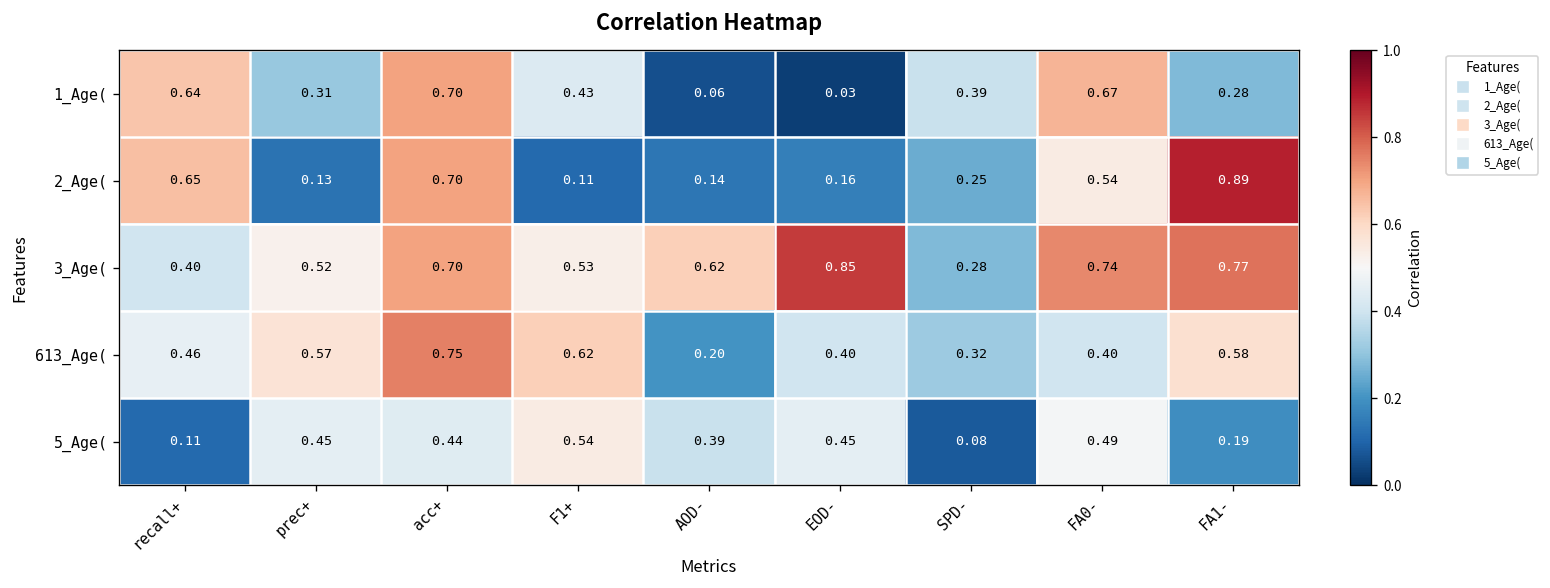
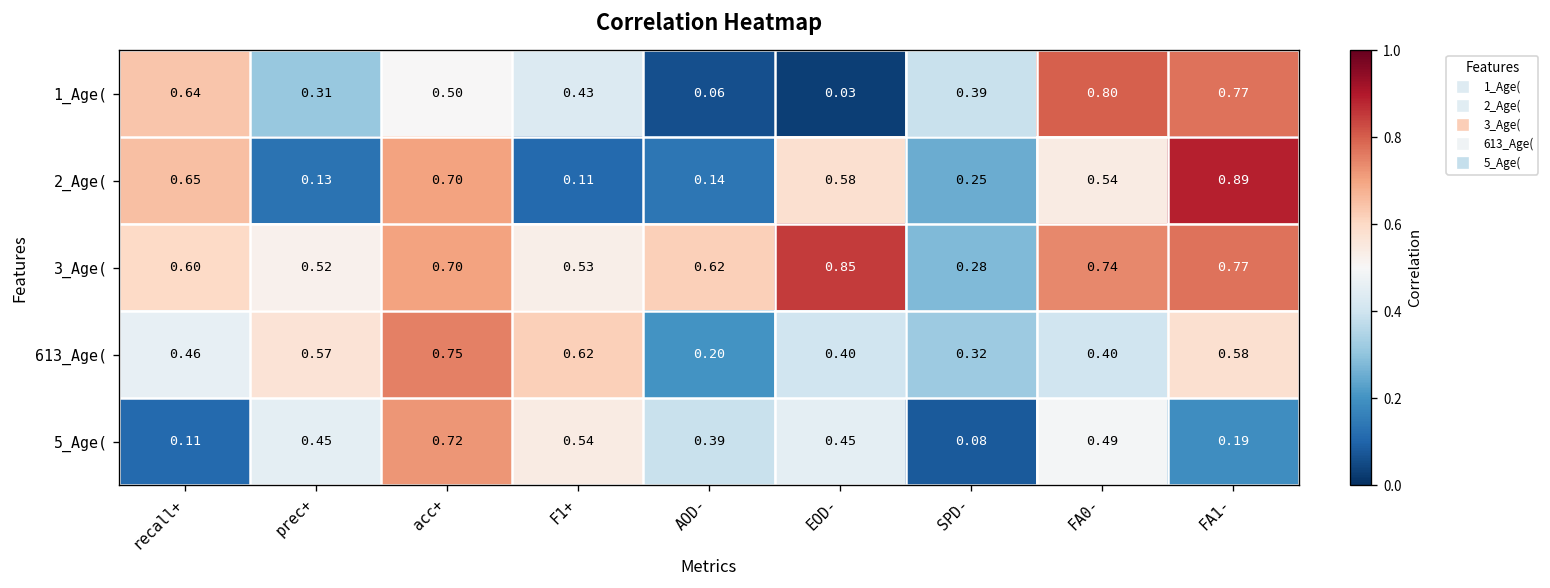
1_Age(, acc+: 0.70 -> 0.50
1_Age(, FA0-: 0.67 -> 0.80
1_Age(, FA1-: 0.28 -> 0.77
2_Age(, EOD-: 0.16 -> 0.58
3_Age(, recall+: 0.40 -> 0.60
5_Age(, acc+: 0.44 -> 0.72
